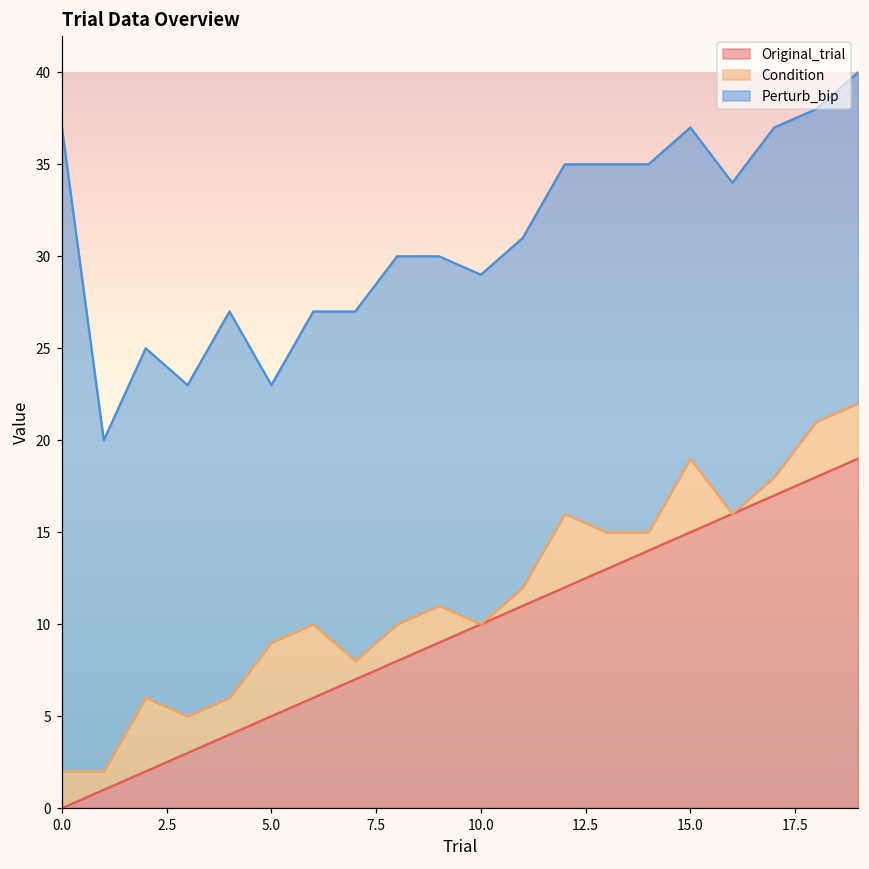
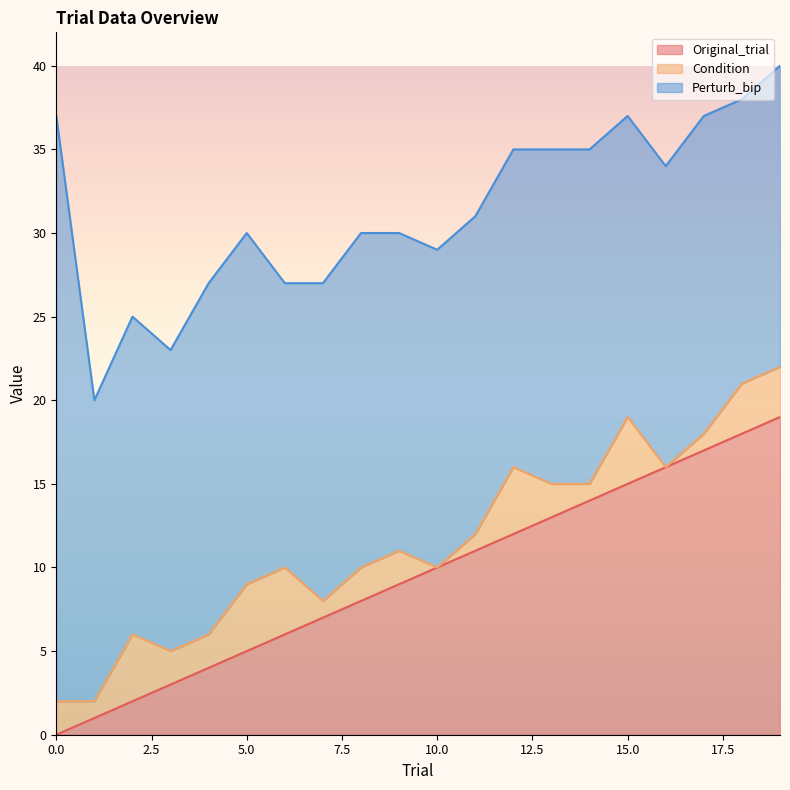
Perturb_bip, 5.0: 14 -> 21
